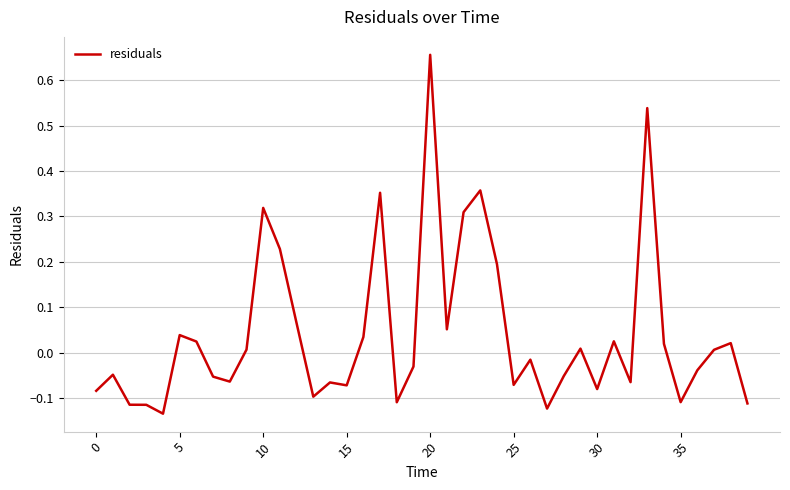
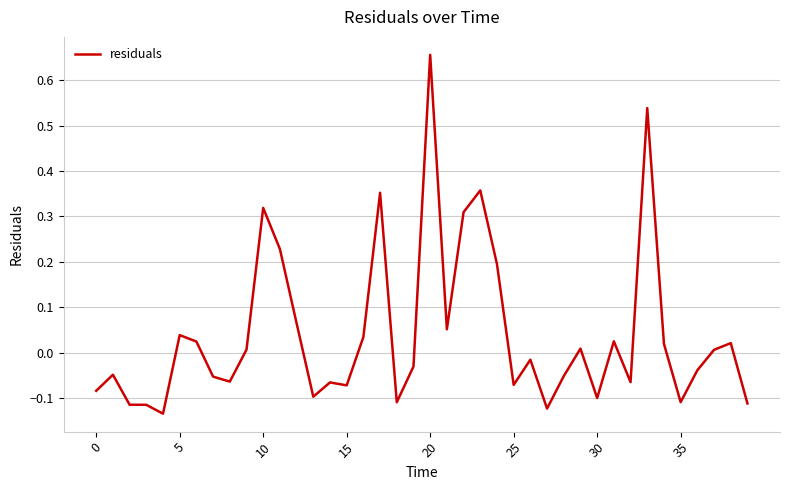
30: -0.08 -> -0.10
